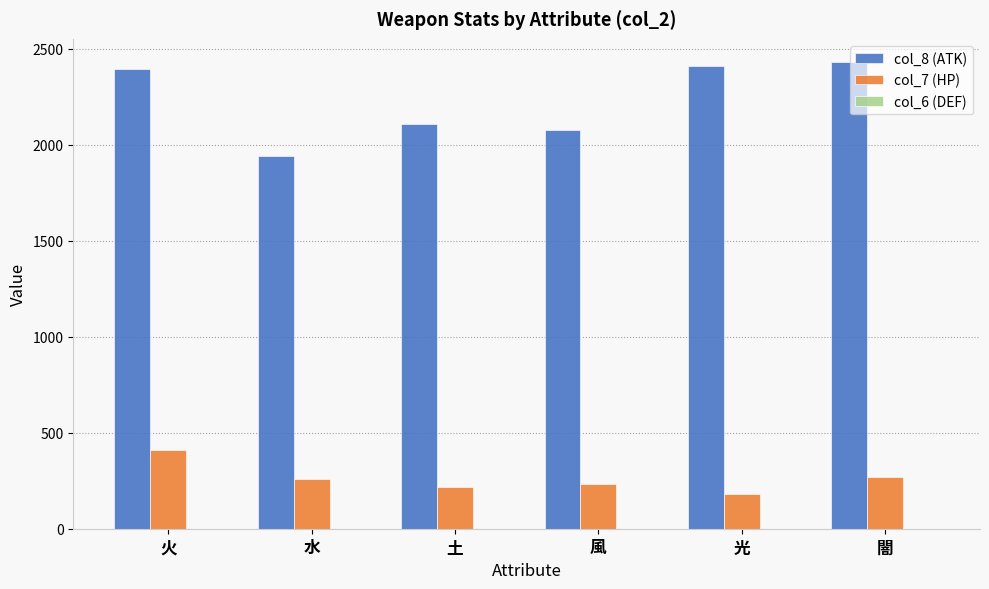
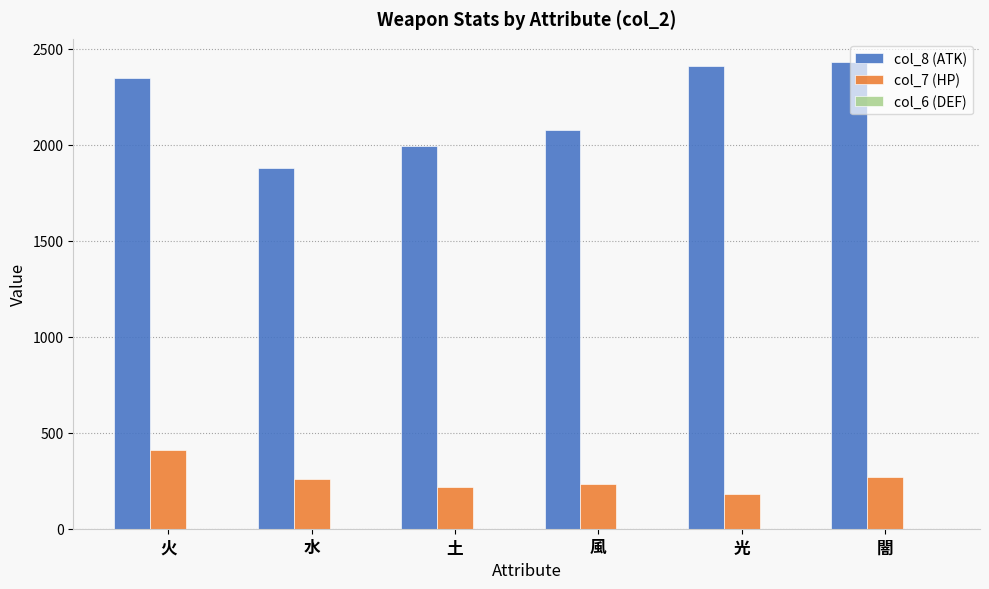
col_8 (ATK), 火: 2390 -> 2350
col_8 (ATK), 水: 1940 -> 1880
col_8 (ATK), 土: 2110 -> 1990
